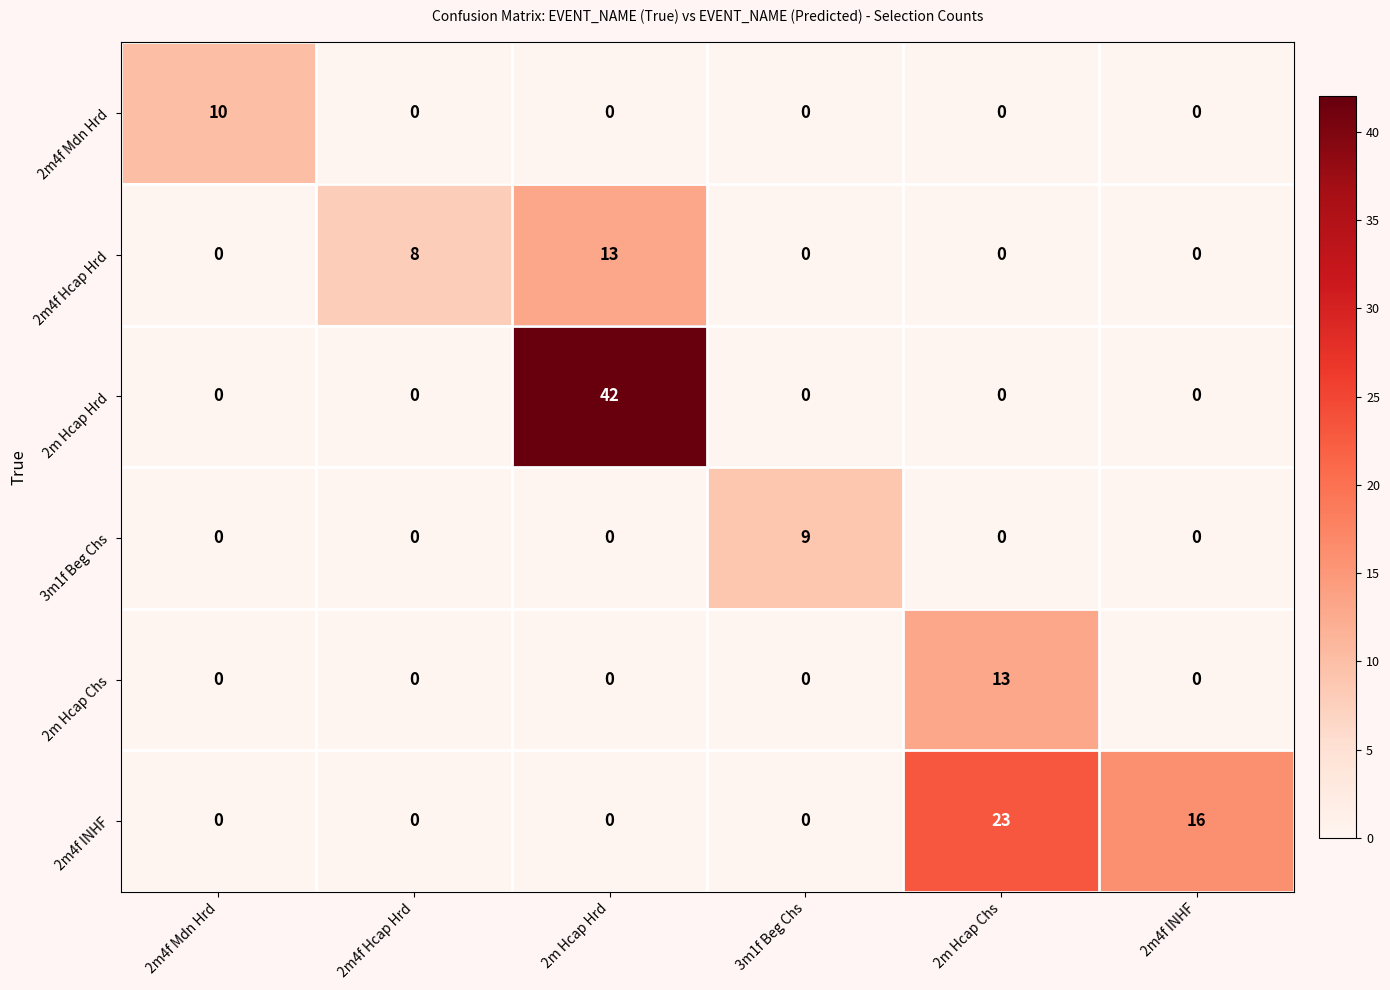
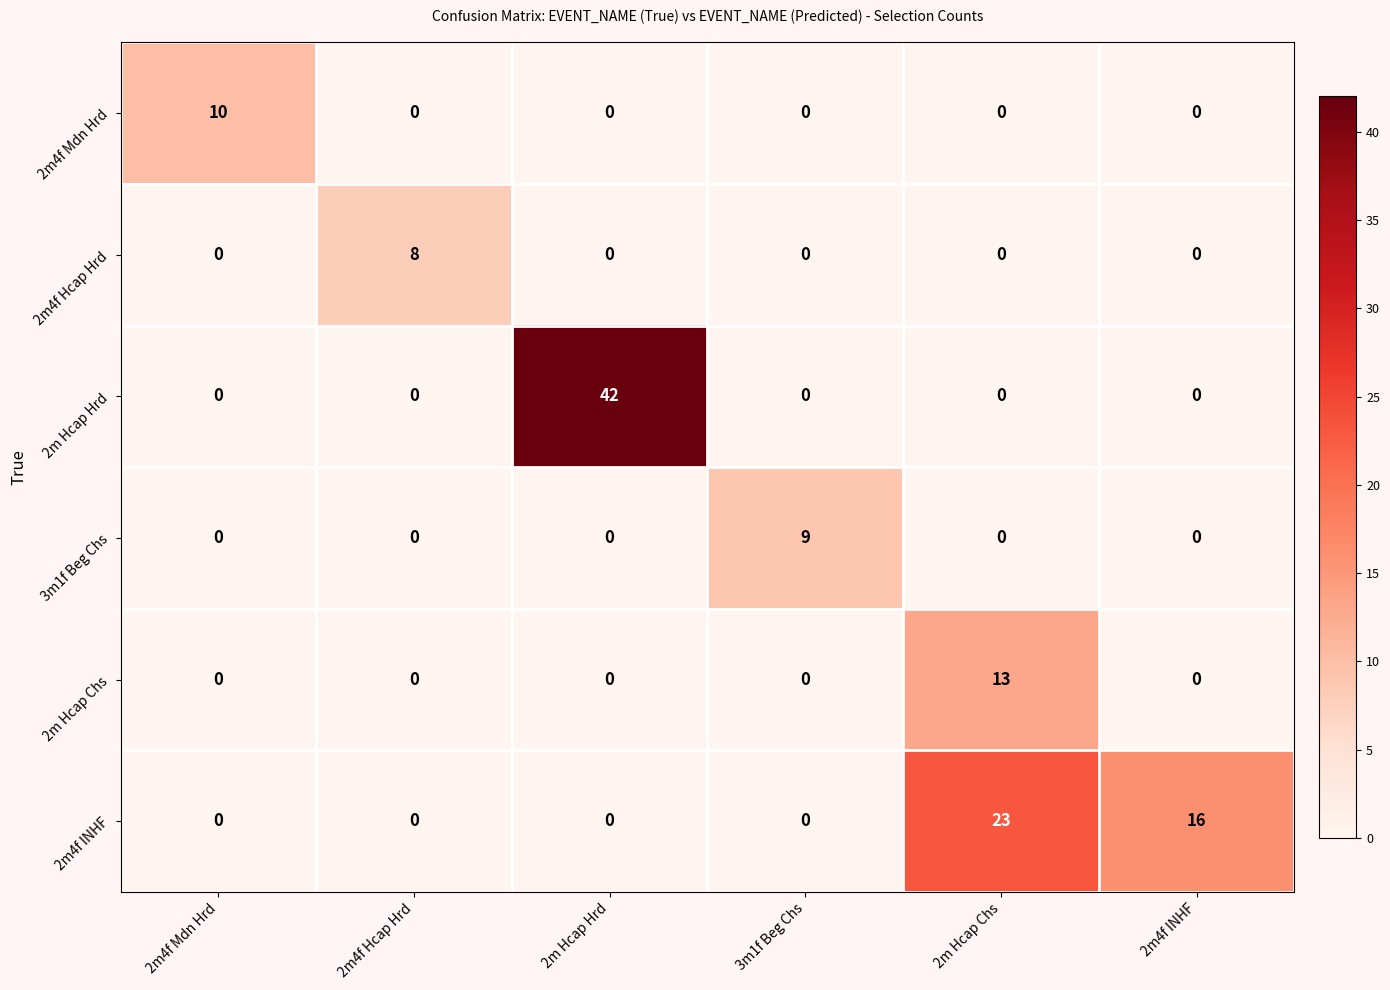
2m4f Hcap Hrd, 2m Hcap Hrd: 13 -> 0
